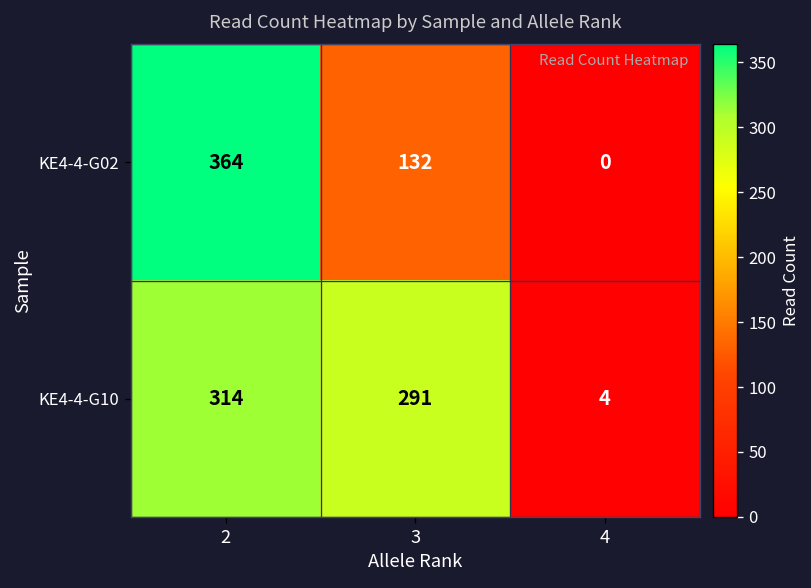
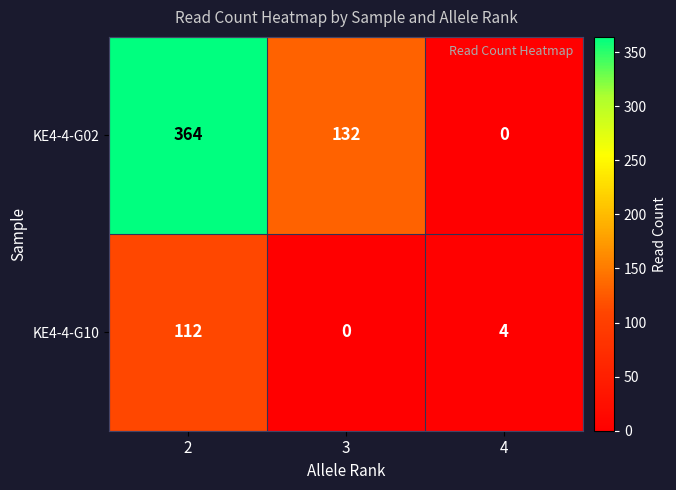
KE4-4-G10, 2: 314 -> 112
KE4-4-G10, 3: 291 -> 0
